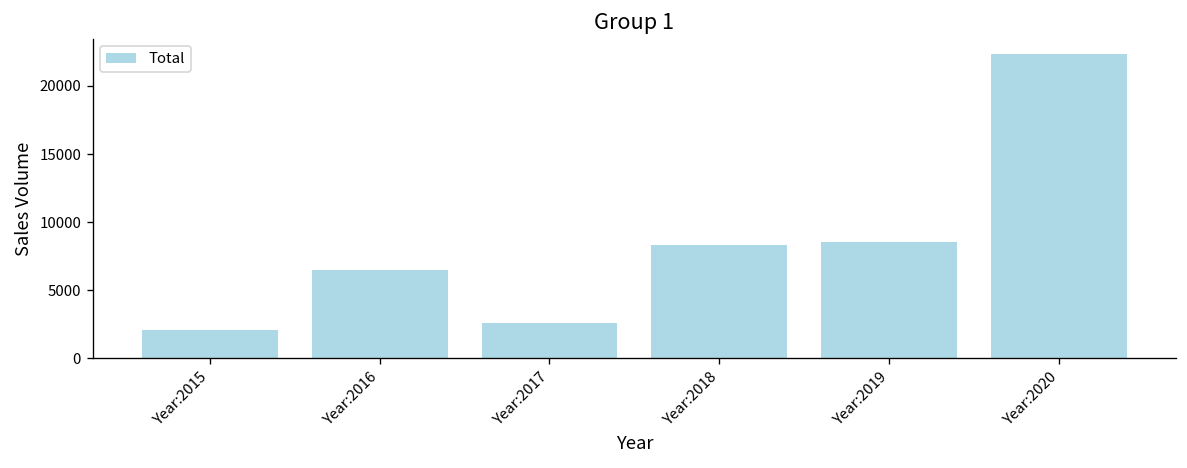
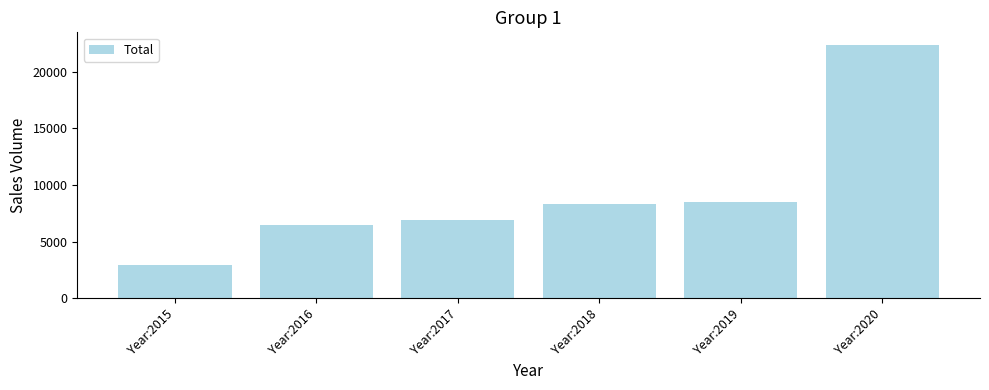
Year:2015: 2100 -> 3000
Year:2017: 2600 -> 6900
